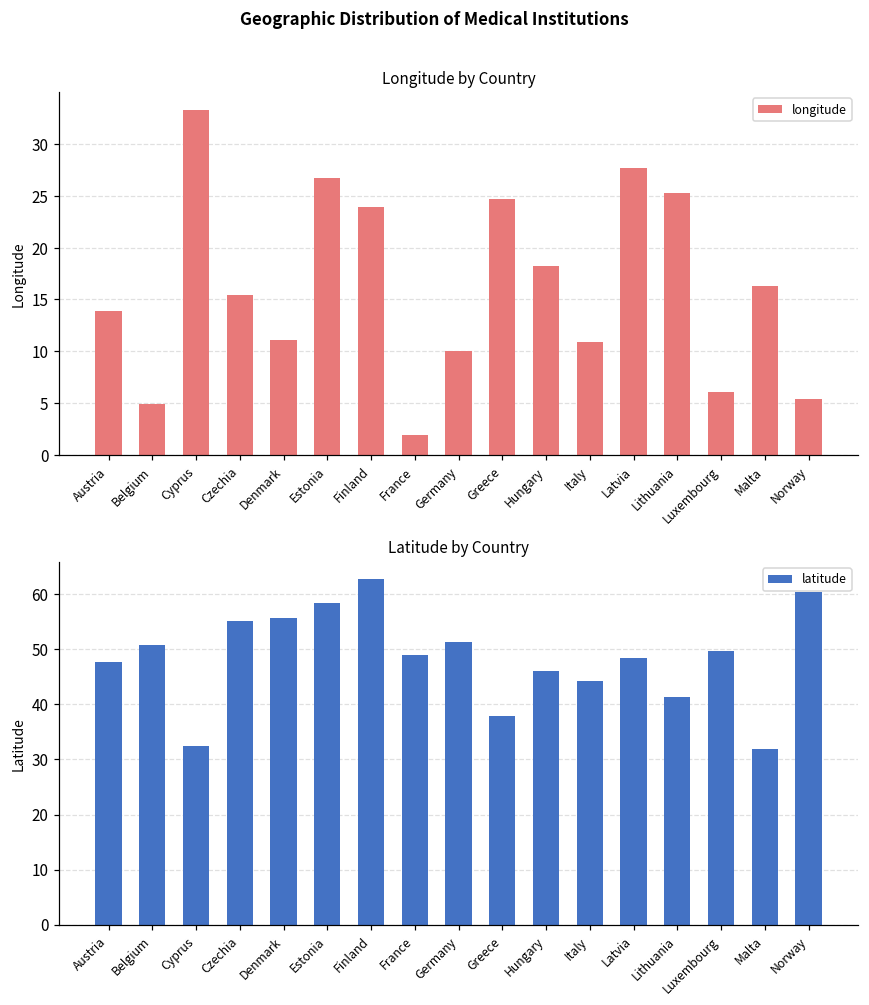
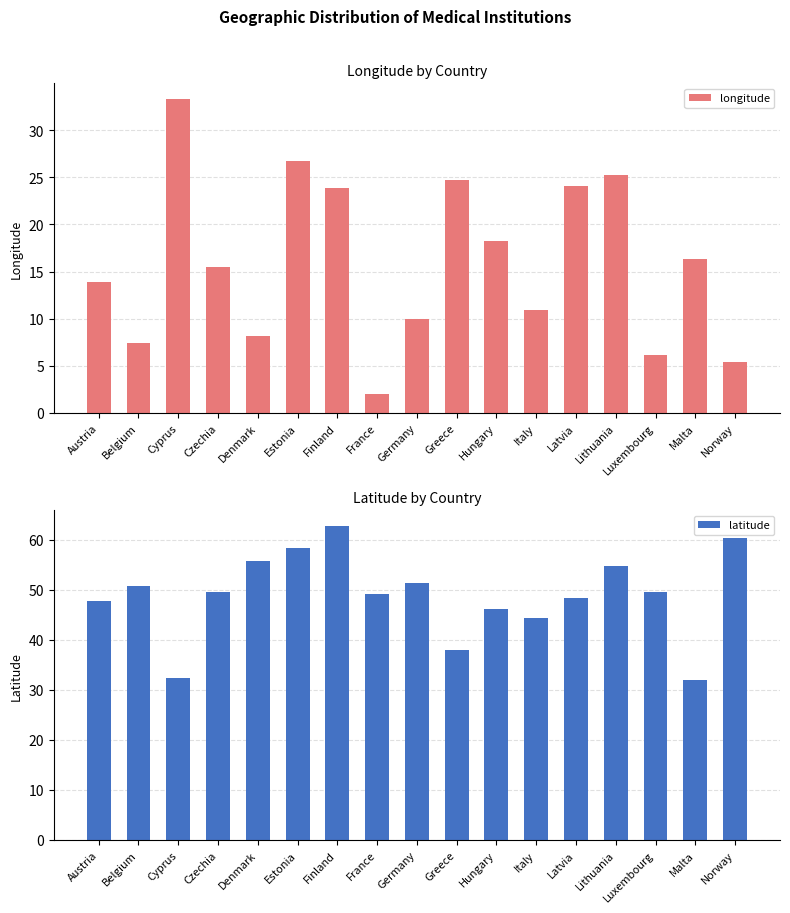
Longitude by Country, Belgium: 5 -> 7
Longitude by Country, Denmark: 11 -> 8
Longitude by Country, Latvia: 28 -> 24
Latitude by Country, Czechia: 55 -> 50
Latitude by Country, Lithuania: 41 -> 55
